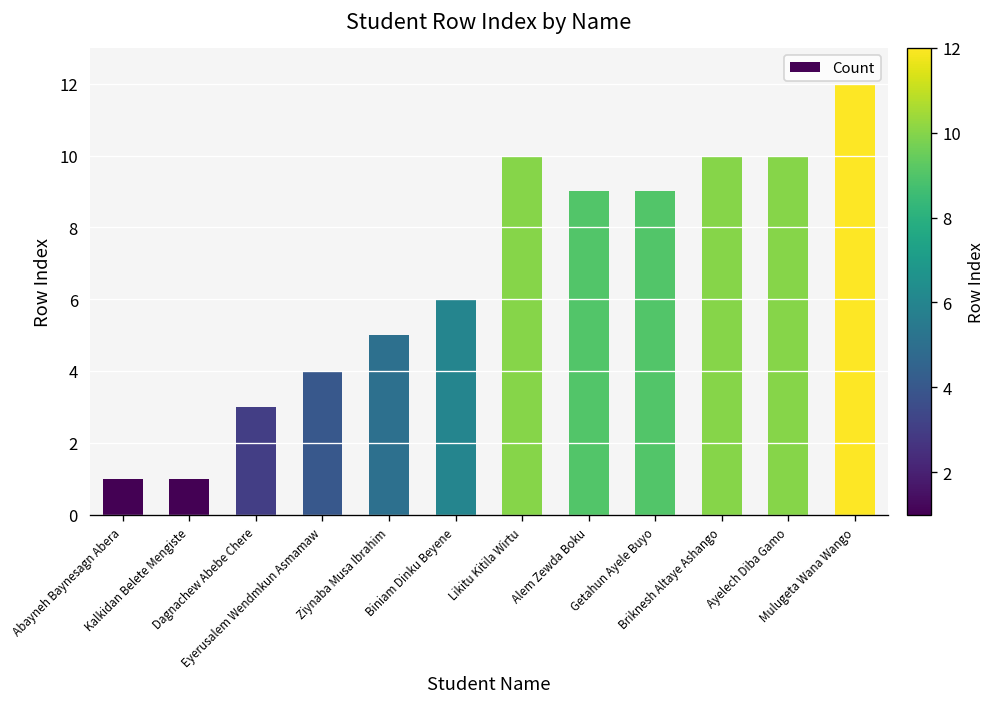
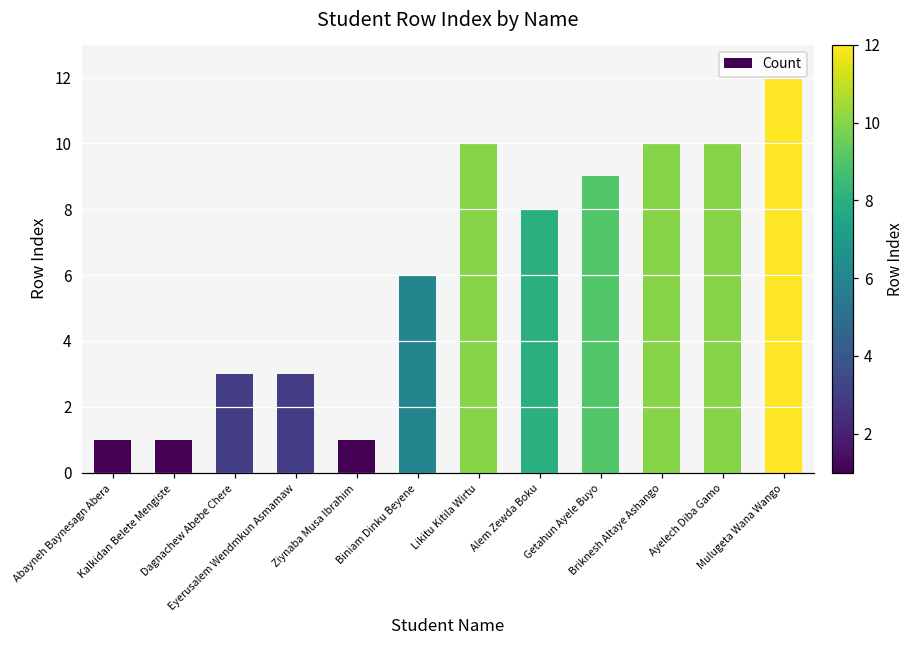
Eyerusalem Wendmkun Asmamaw: 4 -> 3
Ziynaba Musa Ibrahim: 5 -> 1
Alem Zewda Boku: 9 -> 8
